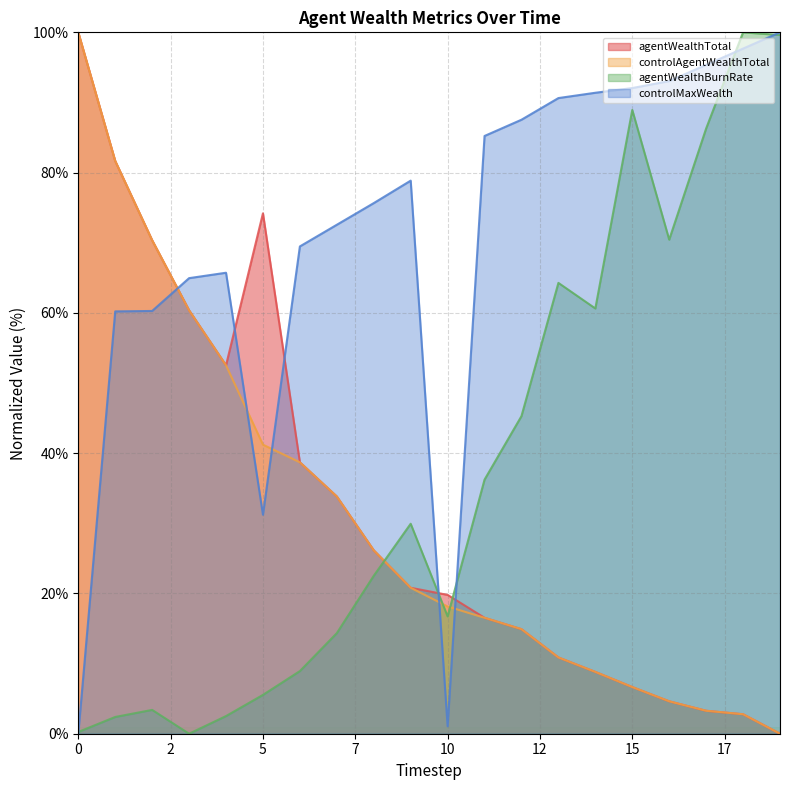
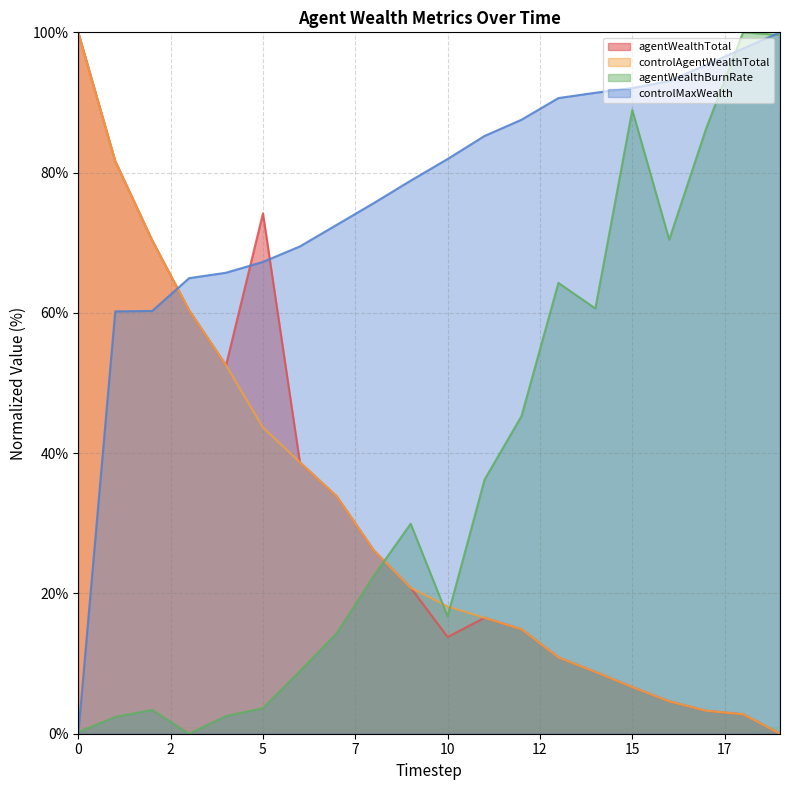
controlAgentWealthTotal, 5: 41% -> 44%
agentWealthBurnRate, 5: 6% -> 4%
controlMaxWealth, 5: 31% -> 67%
agentWealthTotal, 10: 20% -> 14%
controlMaxWealth, 10: 1% -> 82%
